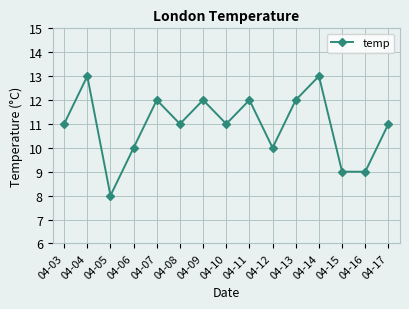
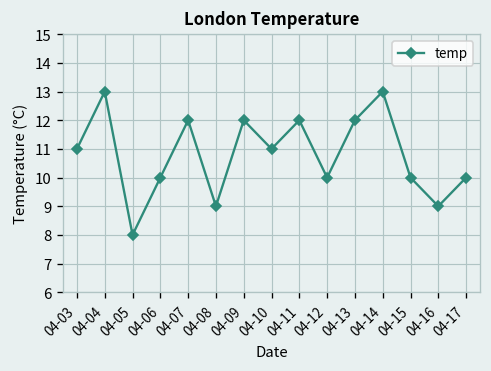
04-08: 11 -> 9
04-15: 9 -> 10
04-17: 11 -> 10
